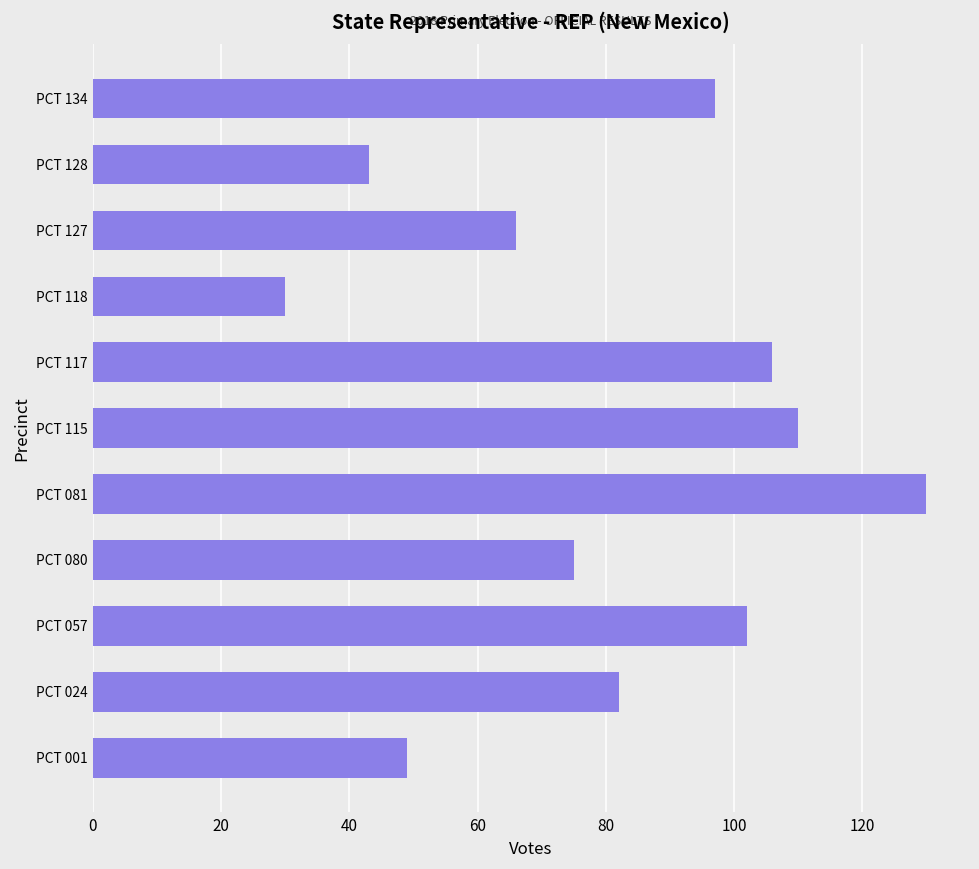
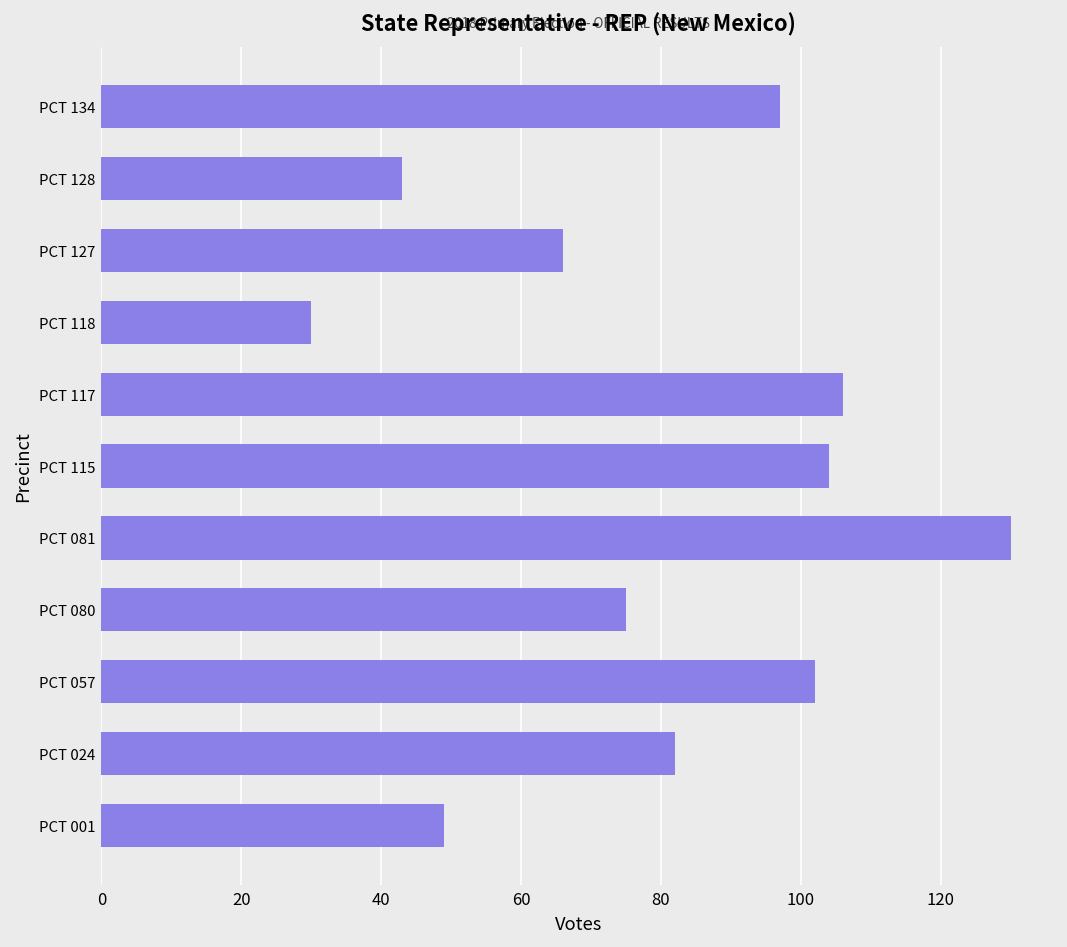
PCT 115: 110 -> 104
